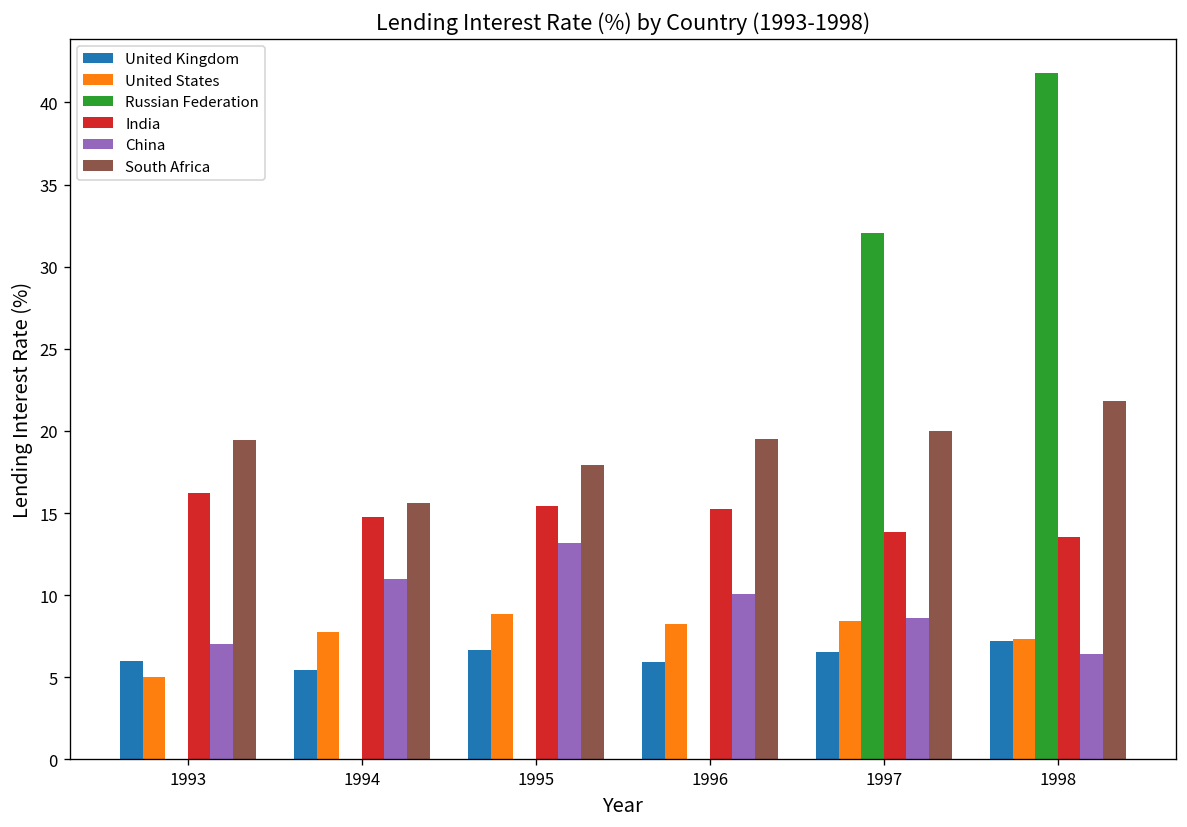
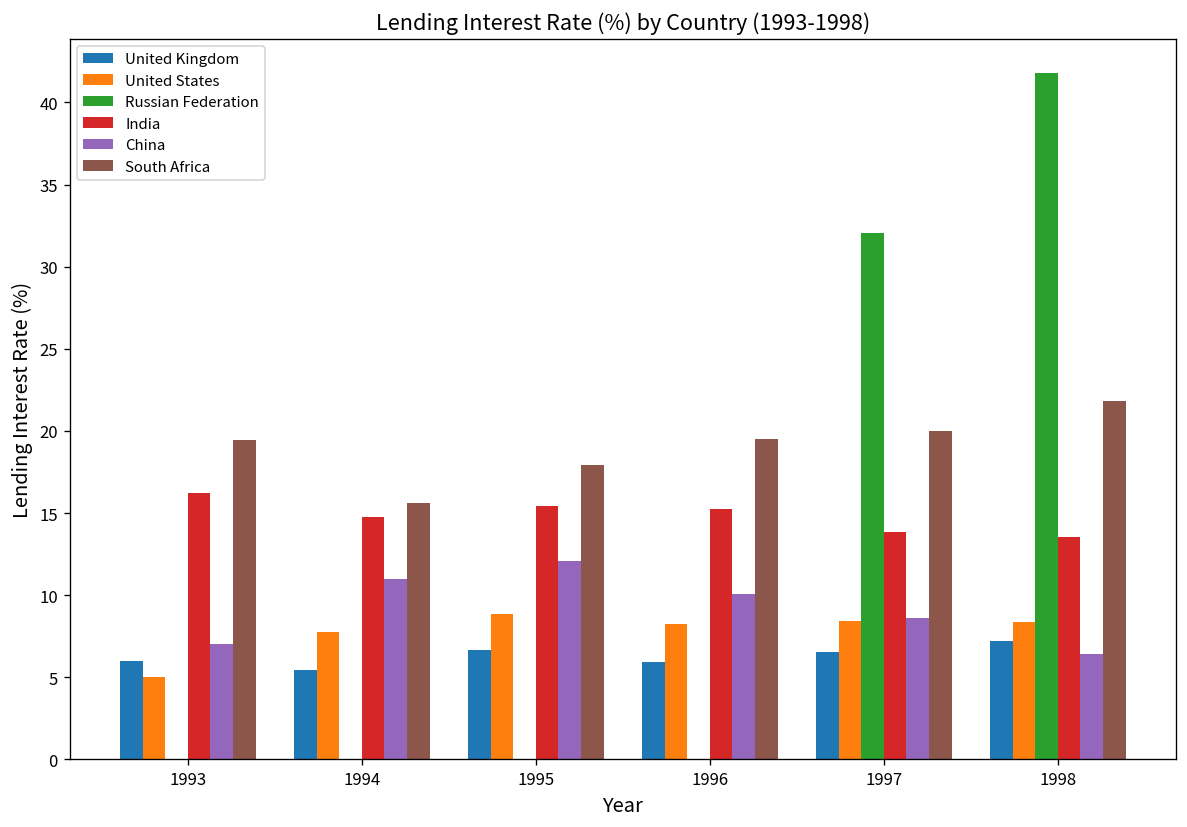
China, 1995: 13.2 -> 12.1
United States, 1998: 7.3 -> 8.4
